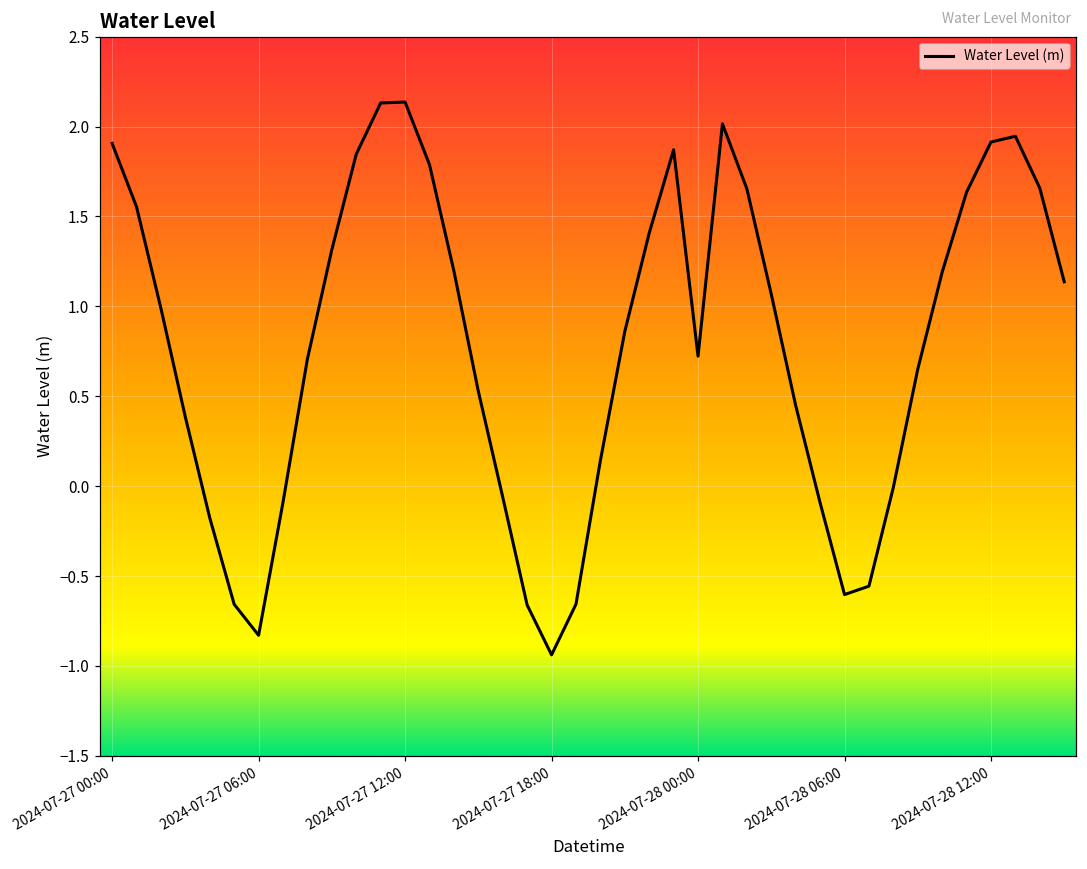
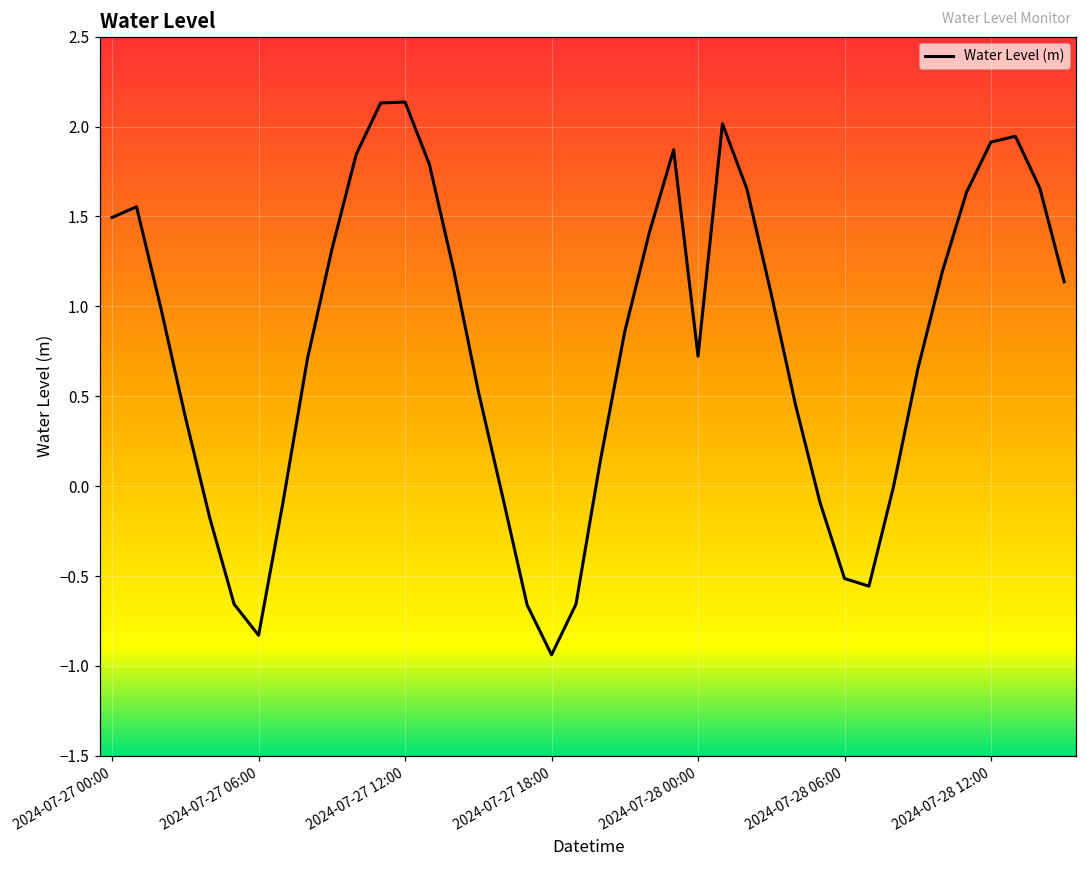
2024-07-27 00:00: 1.91 -> 1.49
2024-07-28 06:00: -0.60 -> -0.51
